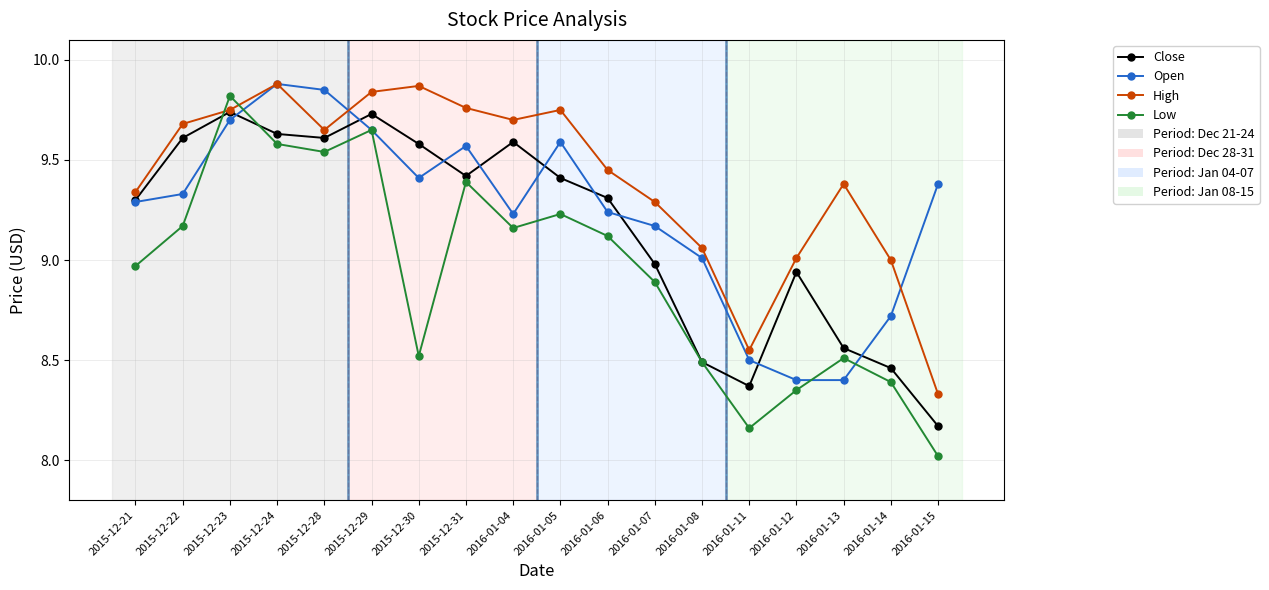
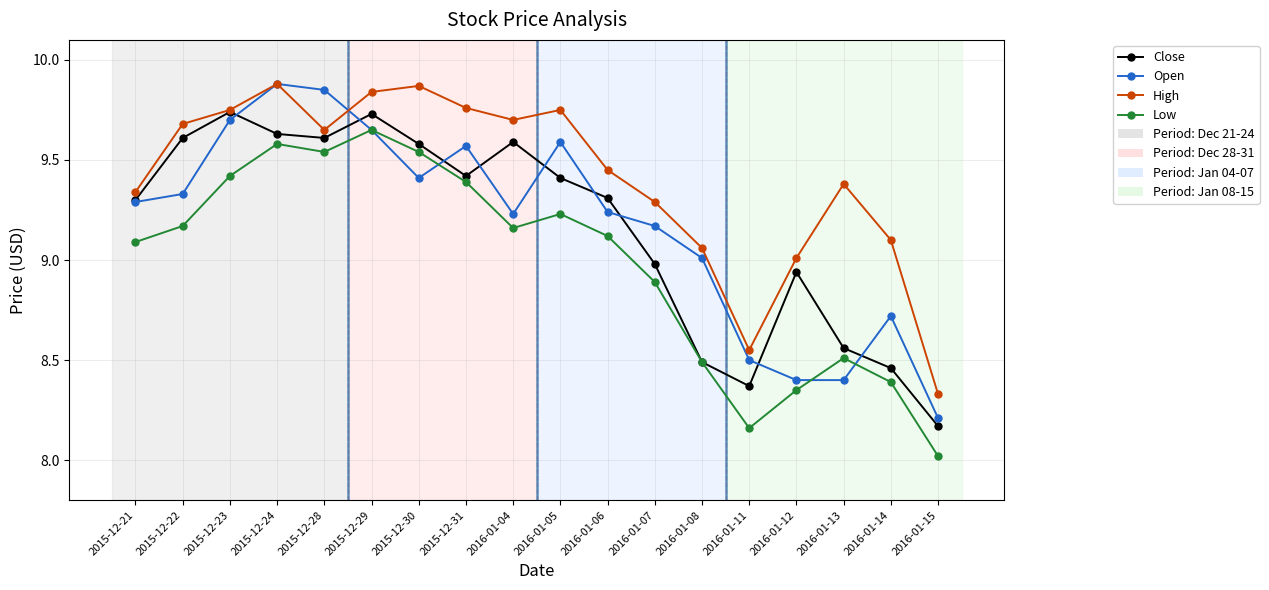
Low, 2015-12-21: 8.97 -> 9.09
Low, 2015-12-23: 9.82 -> 9.42
Low, 2015-12-30: 8.52 -> 9.54
High, 2016-01-14: 9.0 -> 9.1
Open, 2016-01-15: 9.38 -> 8.21
